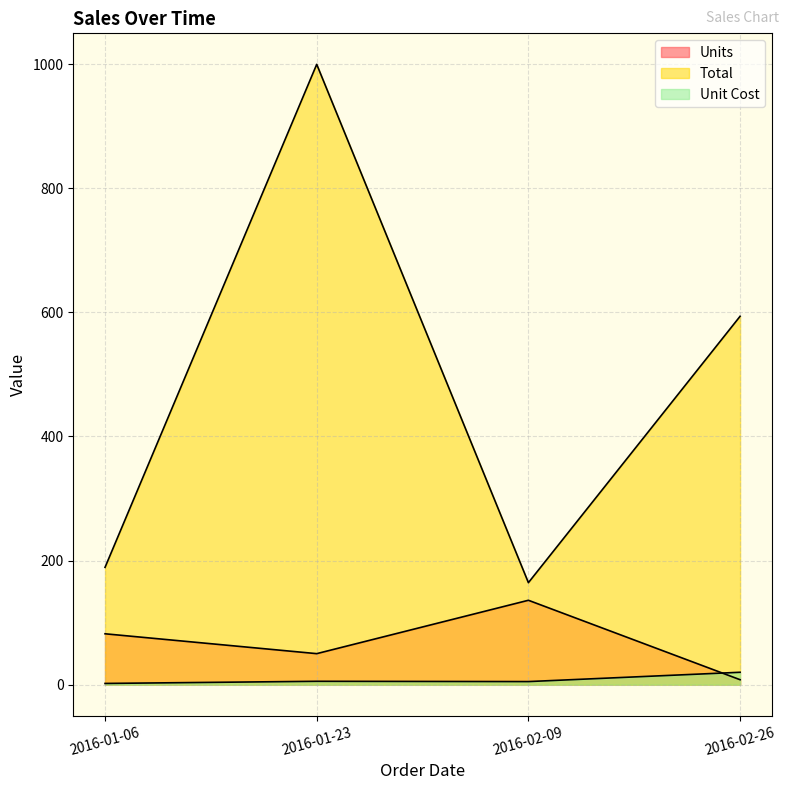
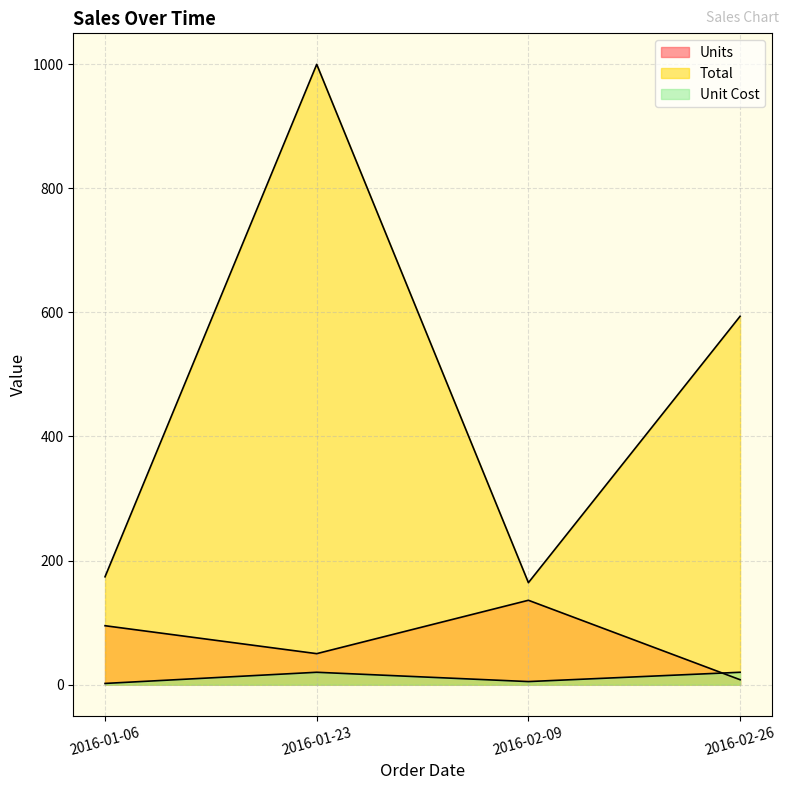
Units, 2016-01-06: 80 -> 100
Total, 2016-01-06: 190 -> 170
Unit Cost, 2016-01-23: 10 -> 20
